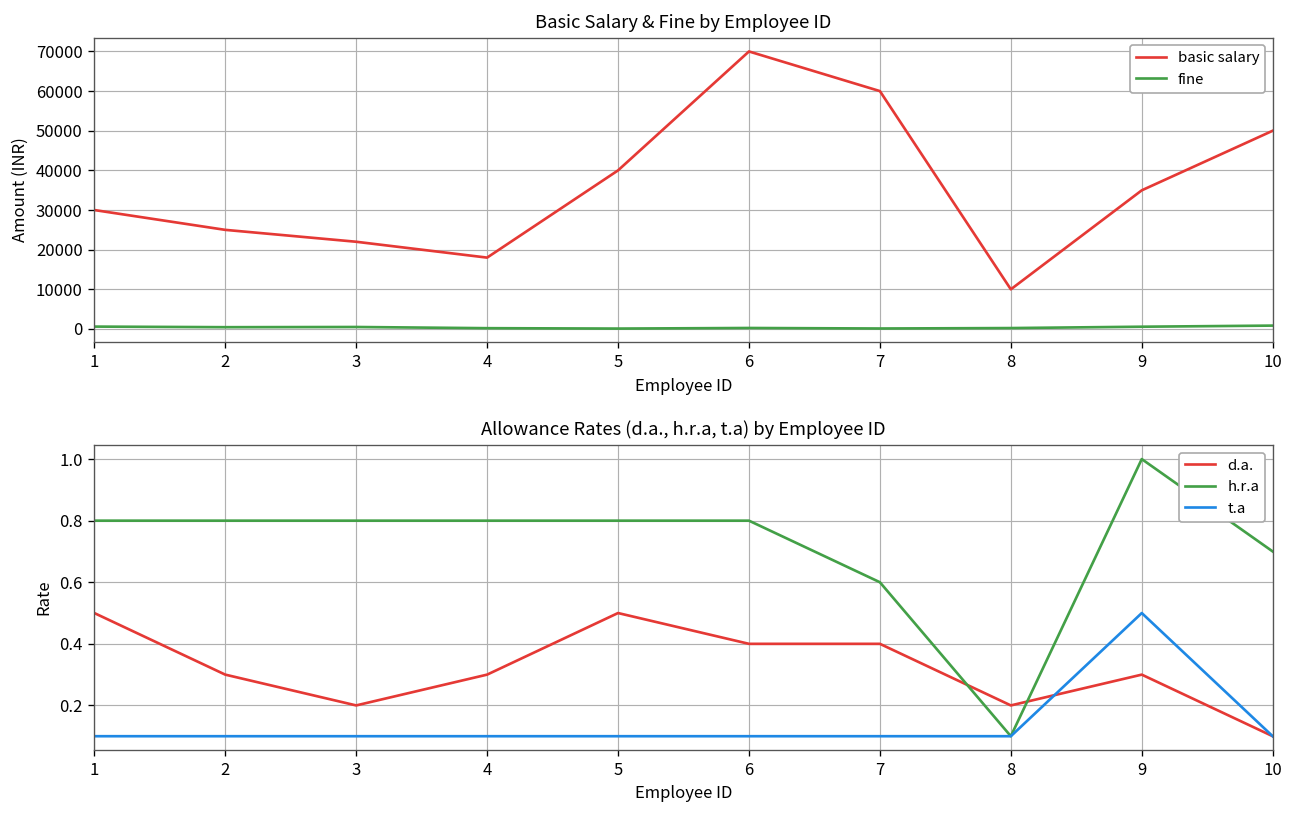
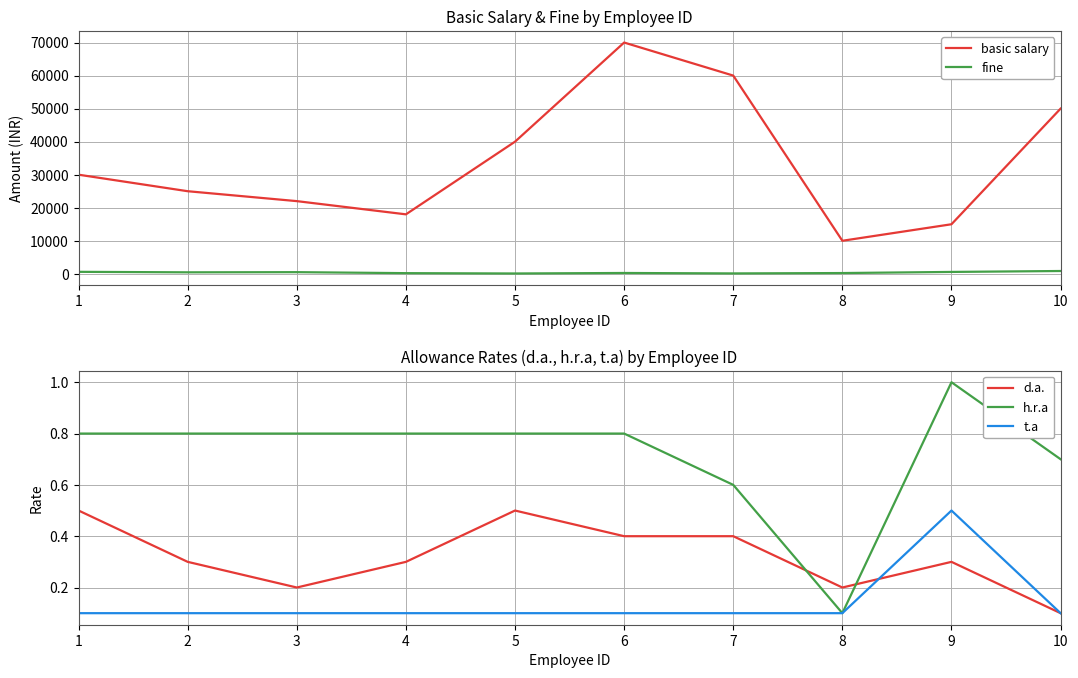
Basic Salary & Fine by Employee ID, basic salary, 9: 35000 -> 15000
